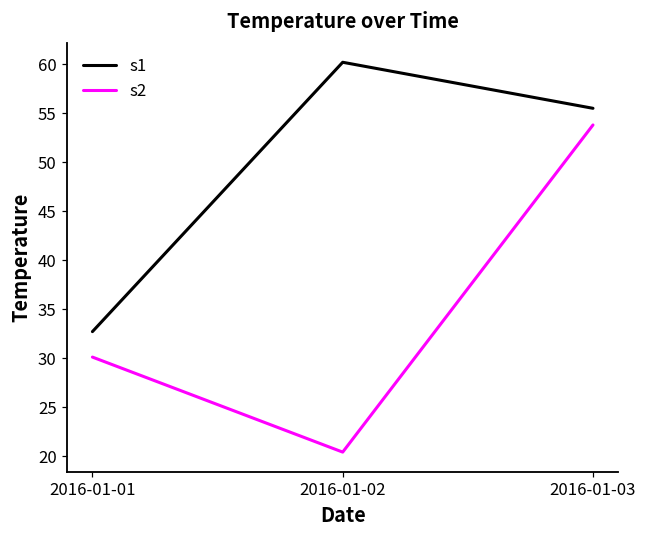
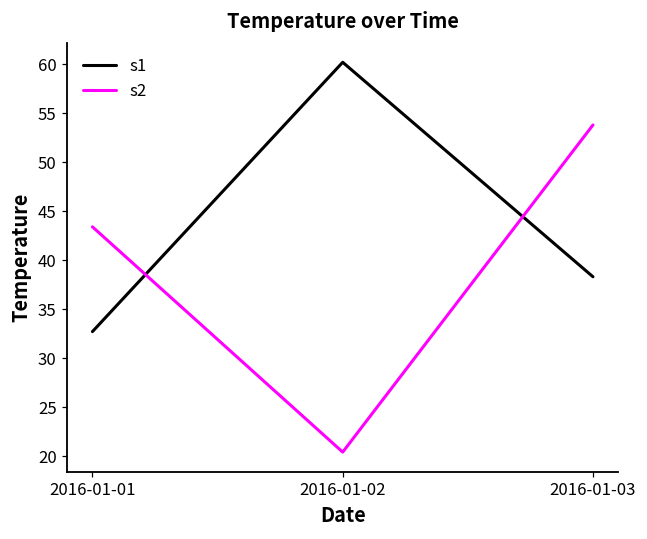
s2, 2016-01-01: 30 -> 43
s1, 2016-01-03: 56 -> 38
